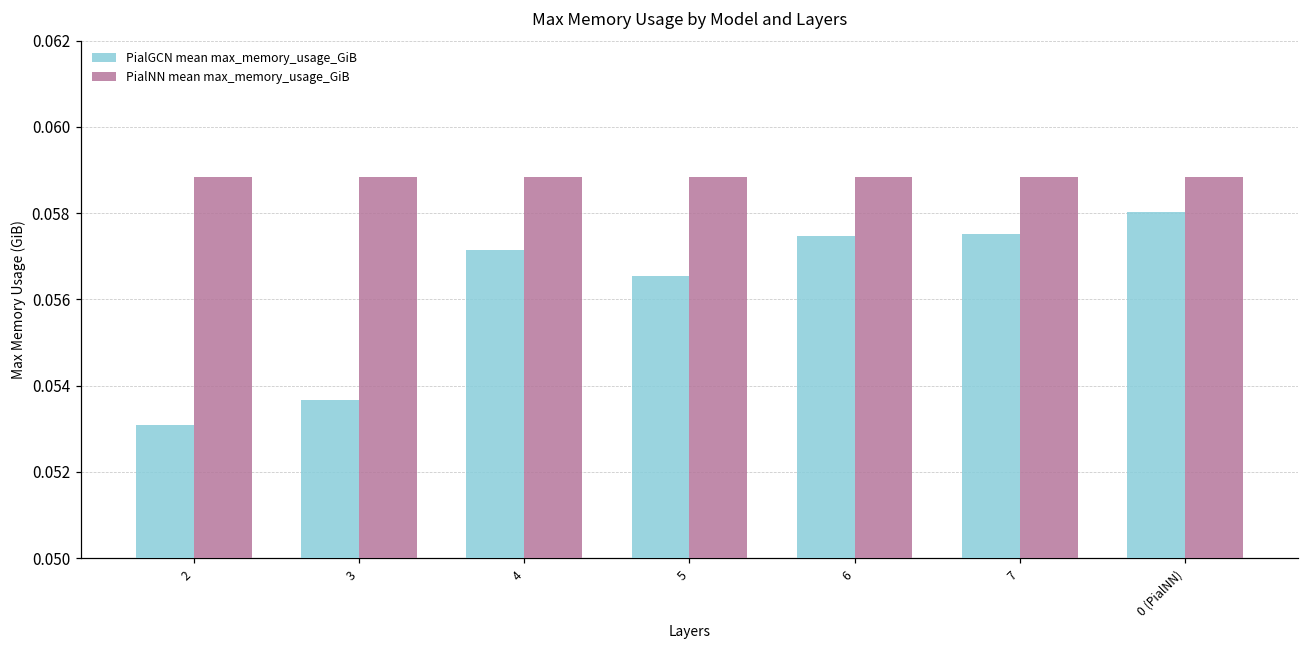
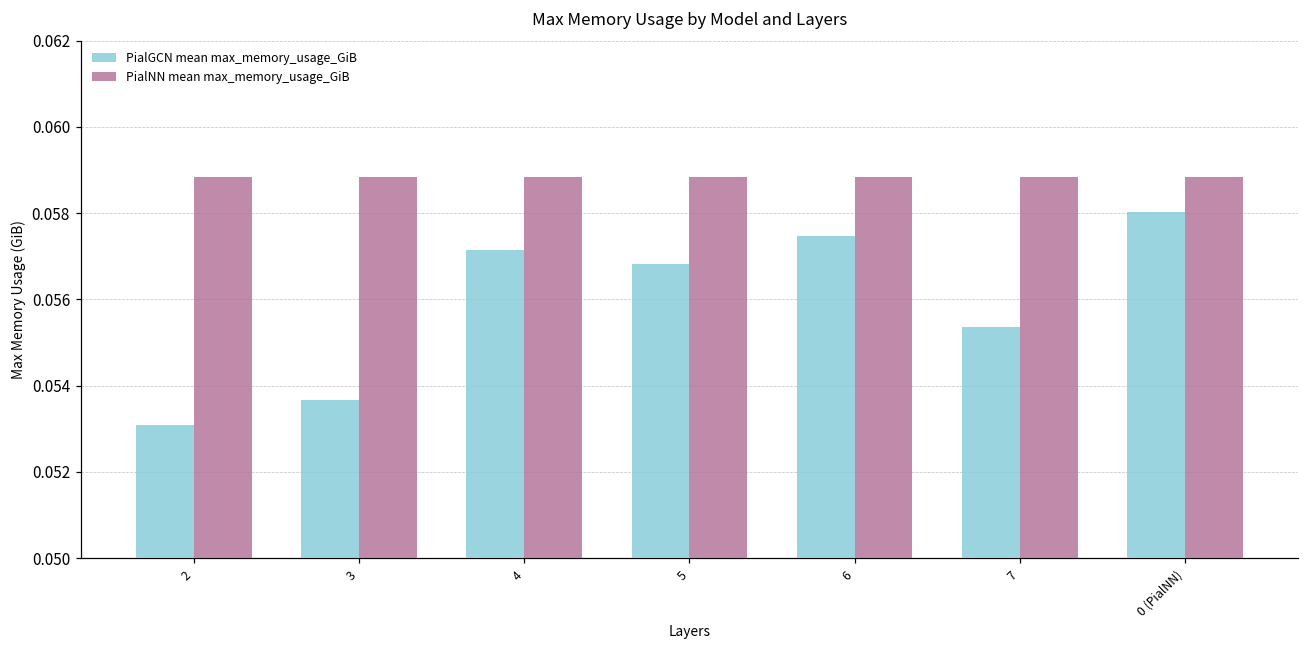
PialGCN mean max_memory_usage_GiB, 5: 0.0565 -> 0.0568
PialGCN mean max_memory_usage_GiB, 7: 0.0575 -> 0.0554
